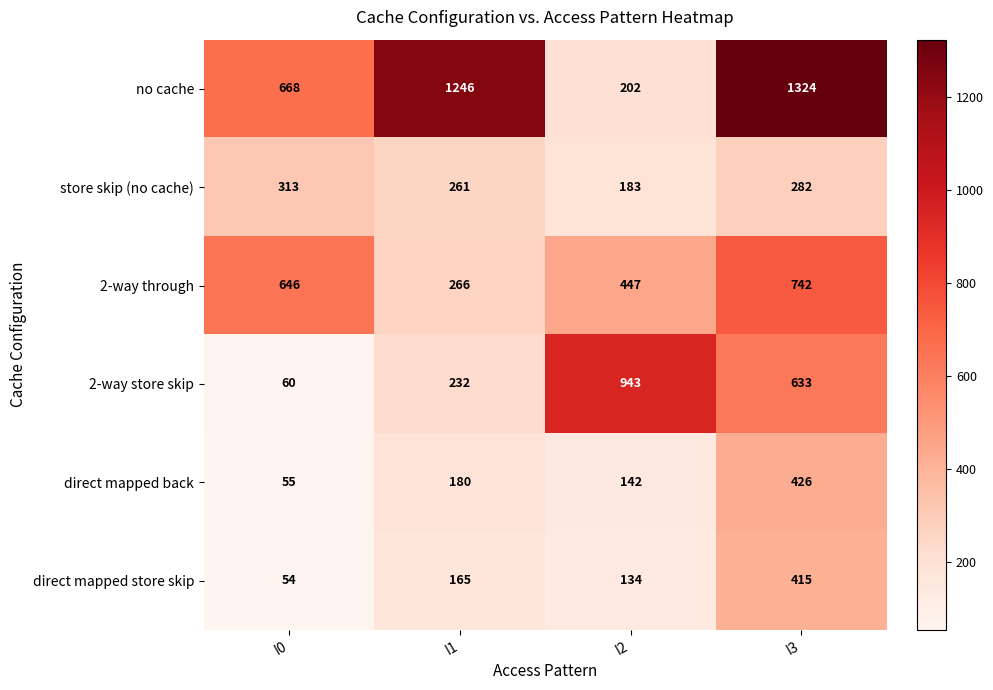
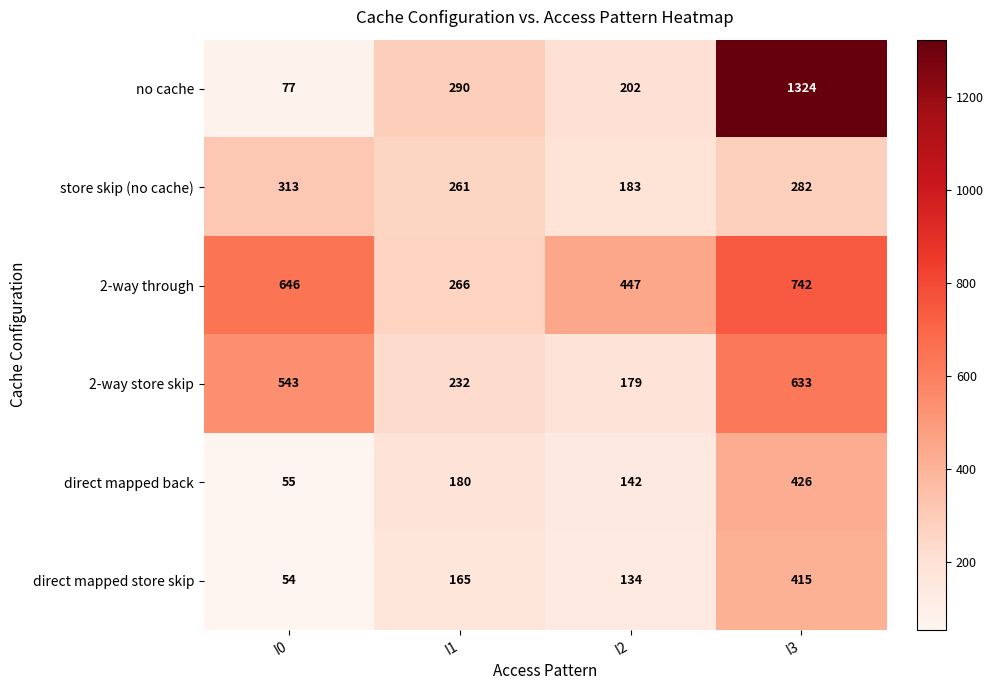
no cache, I0: 668 -> 77
no cache, I1: 1246 -> 290
2-way store skip, I0: 60 -> 543
2-way store skip, I2: 943 -> 179
